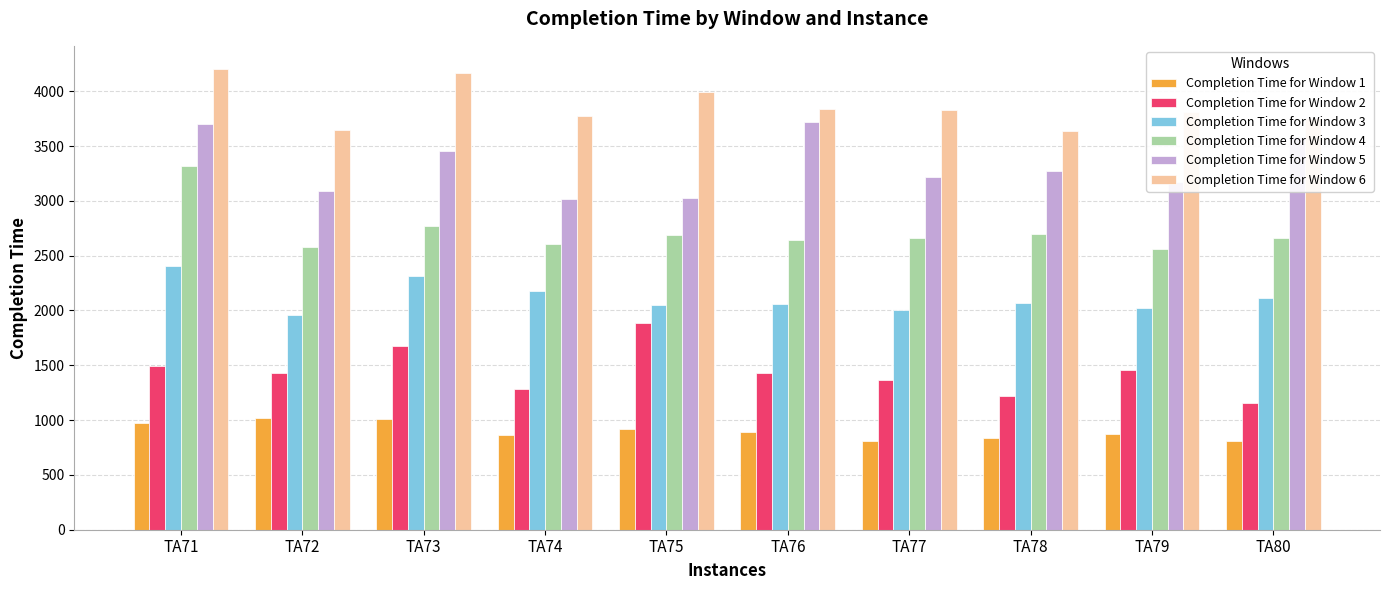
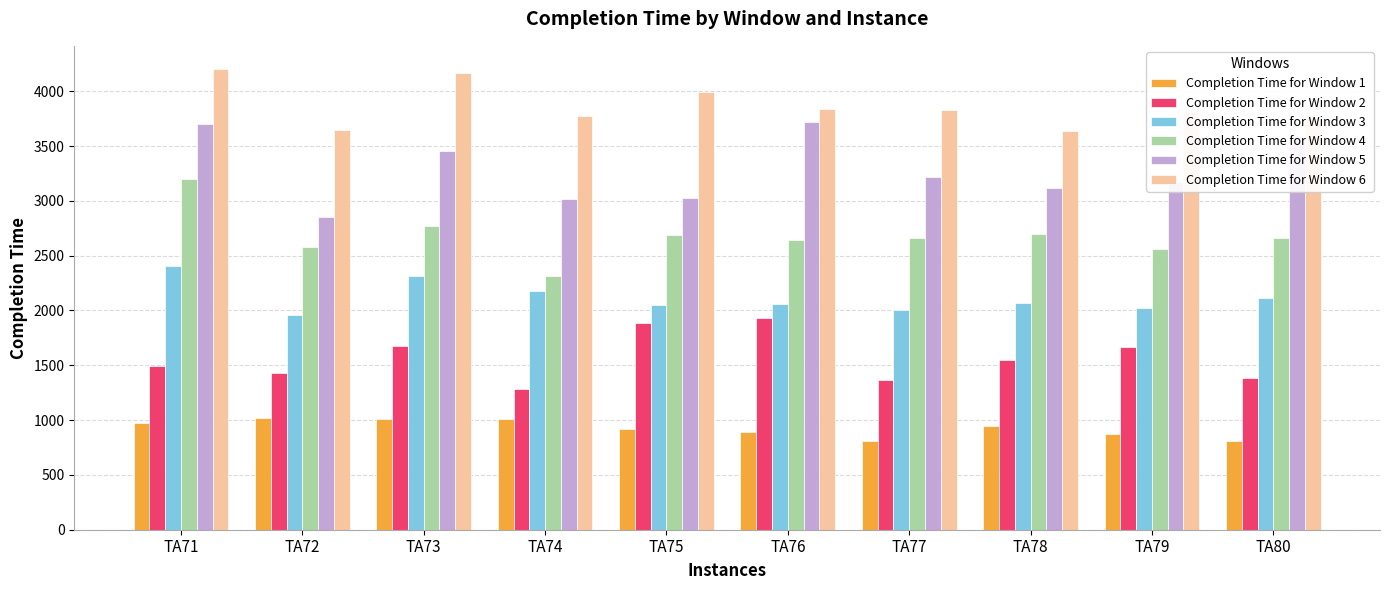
Completion Time for Window 4, TA71: 3320 -> 3200
Completion Time for Window 5, TA72: 3090 -> 2850
Completion Time for Window 1, TA74: 860 -> 1010
Completion Time for Window 4, TA74: 2610 -> 2320
Completion Time for Window 2, TA76: 1430 -> 1940
Completion Time for Window 1, TA78: 830 -> 950
Completion Time for Window 2, TA78: 1220 -> 1550
Completion Time for Window 5, TA78: 3280 -> 3120
Completion Time for Window 2, TA79: 1460 -> 1660
Completion Time for Window 2, TA80: 1160 -> 1380
